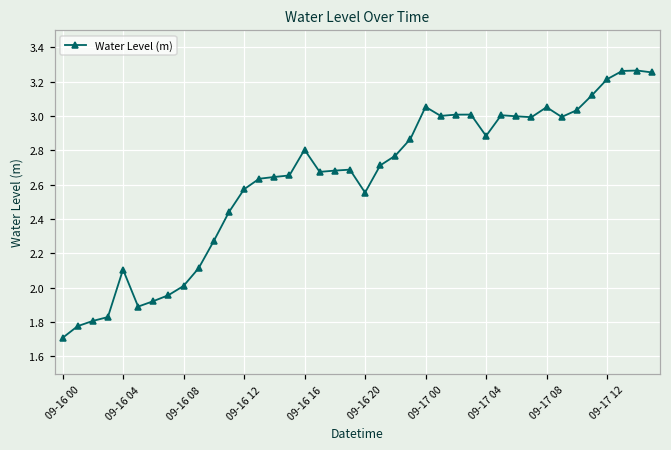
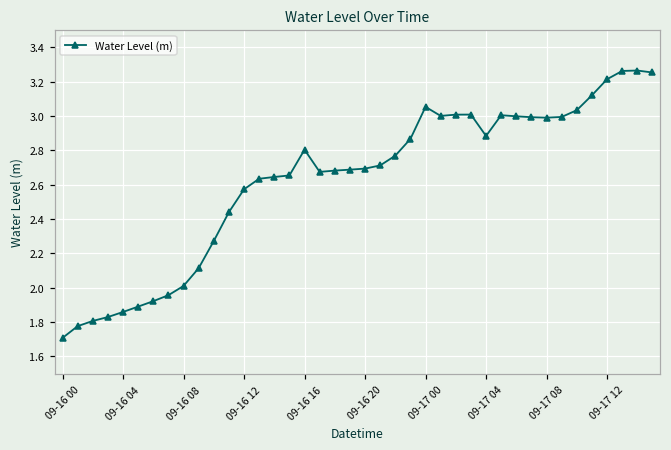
09-16 04: 2.11 -> 1.86
09-16 20: 2.55 -> 2.69
09-17 08: 3.05 -> 2.99
